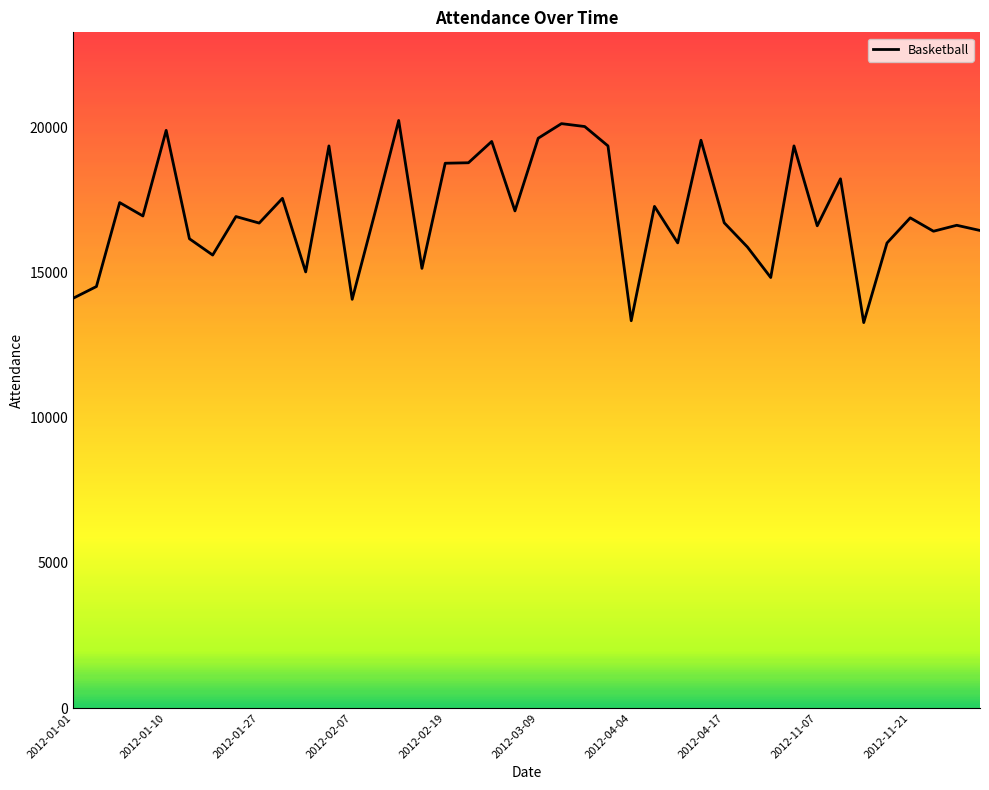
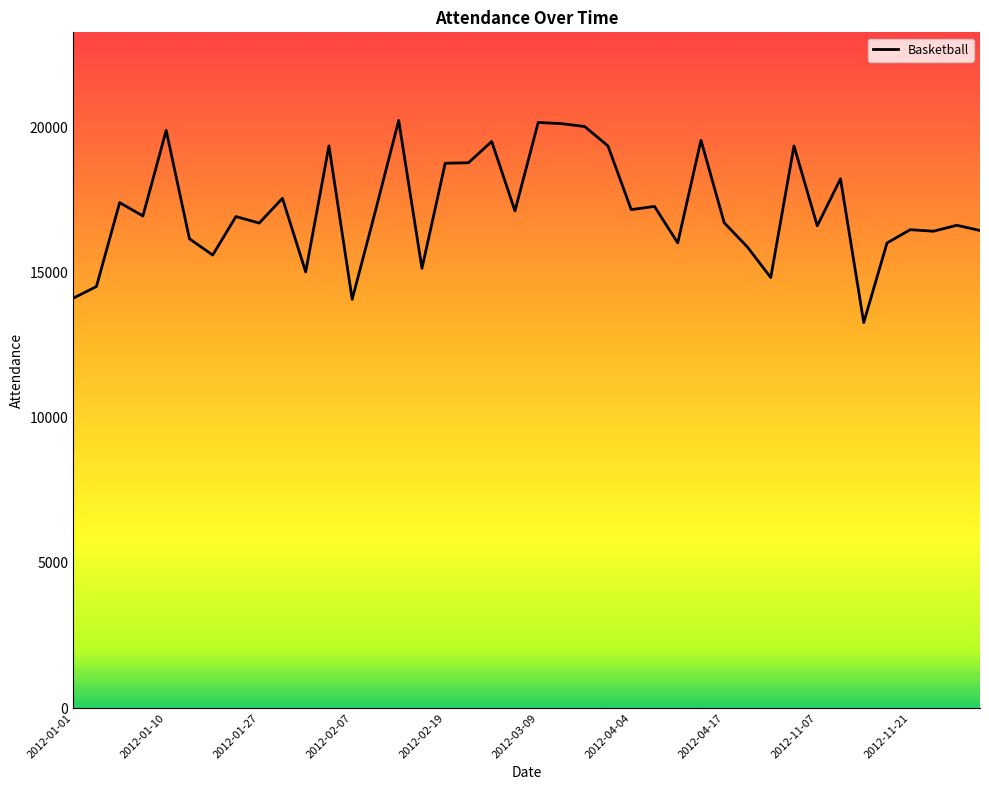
2012-03-09: 19600 -> 20200
2012-04-04: 13300 -> 17200
2012-11-21: 16900 -> 16500
